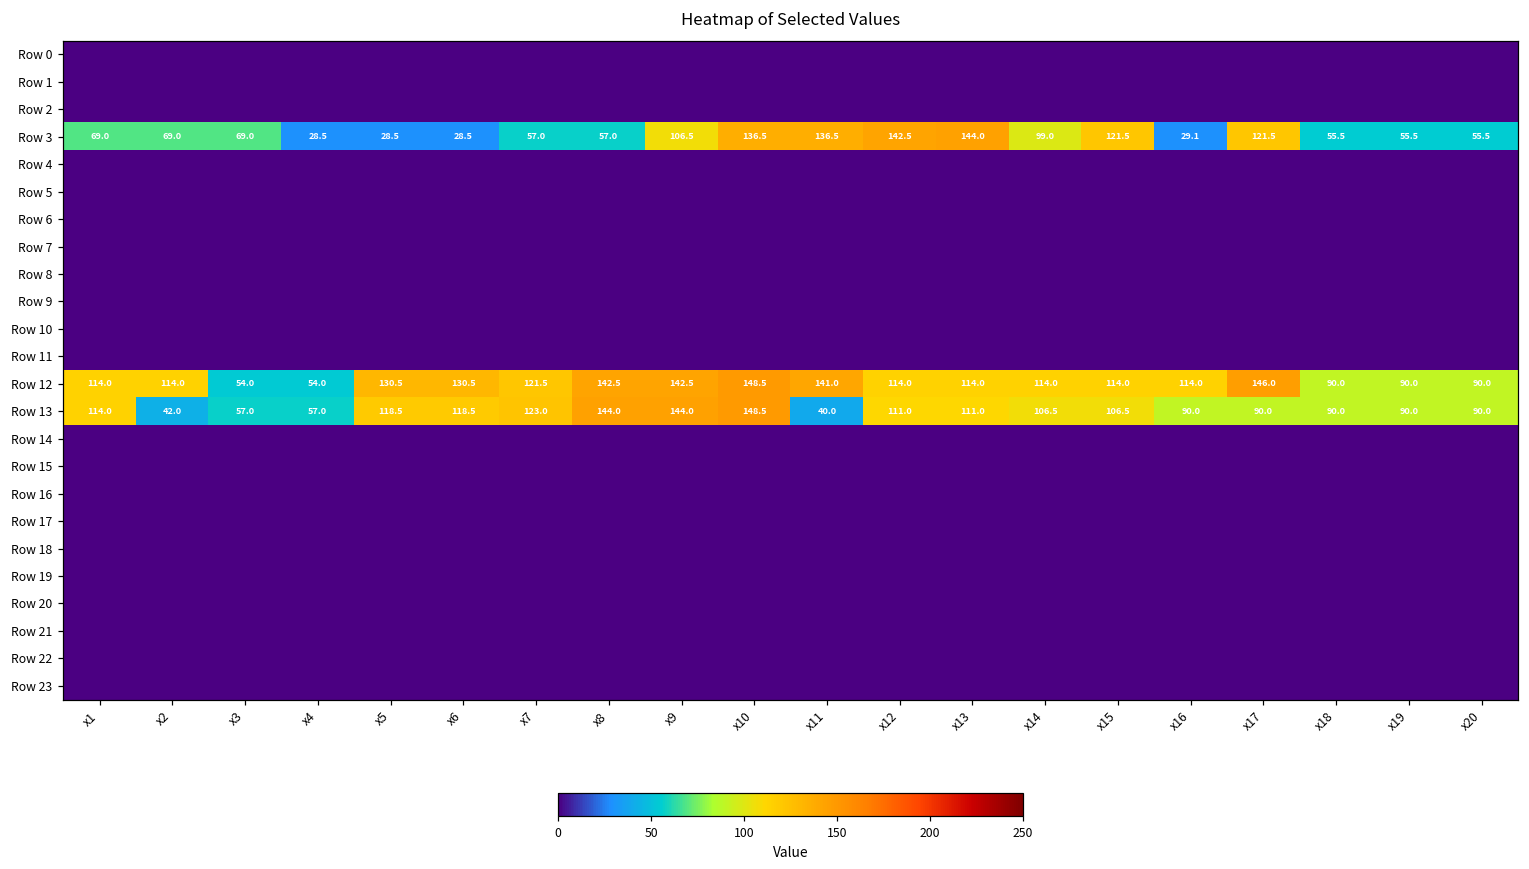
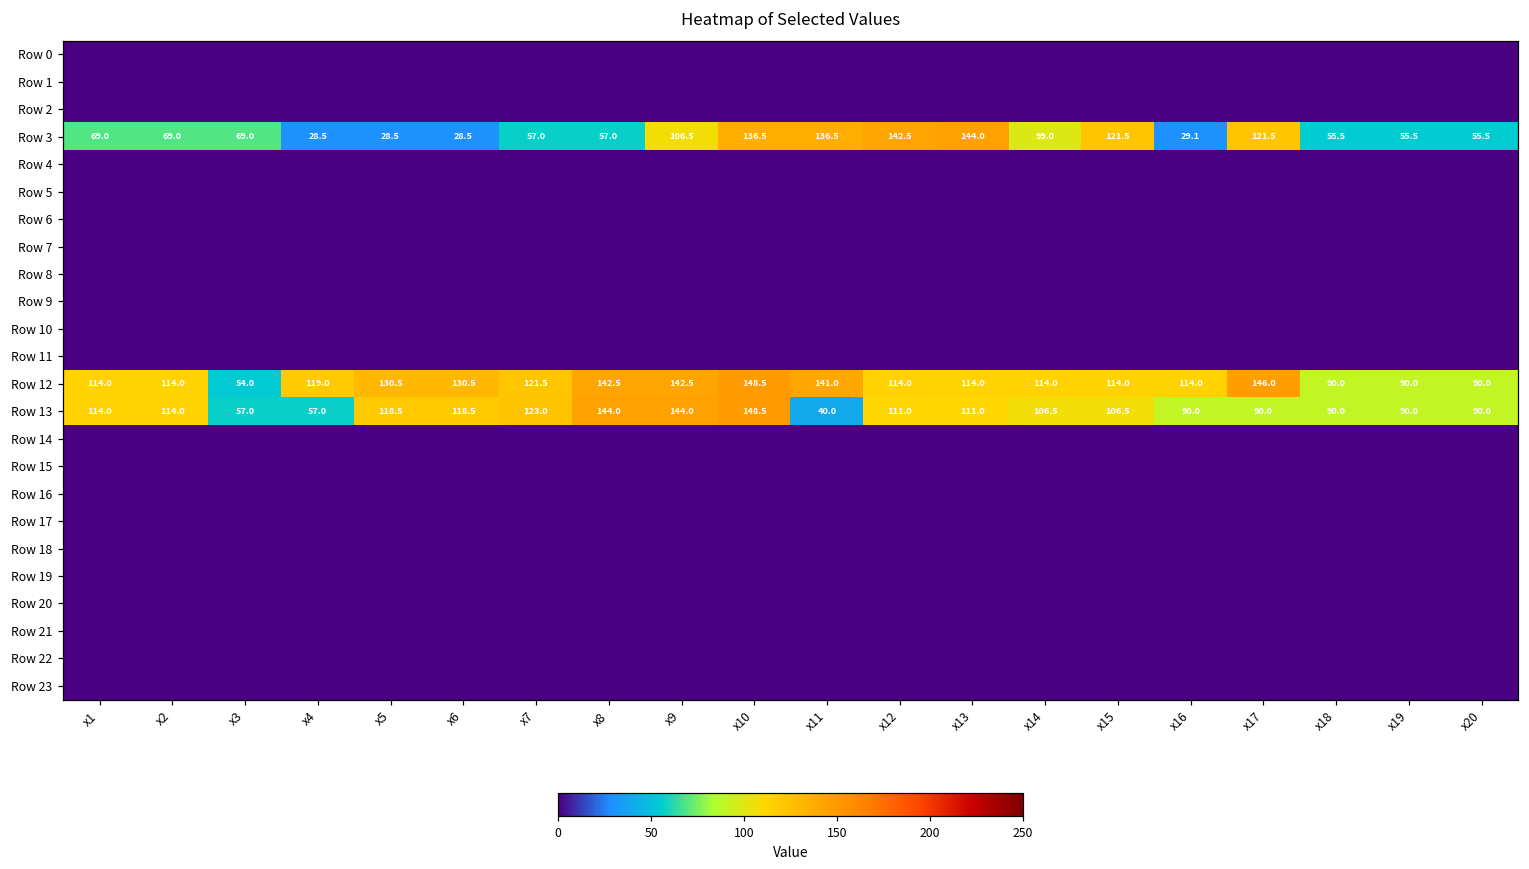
Row 12, x4: 54.0 -> 119.0
Row 13, x2: 42.0 -> 114.0
